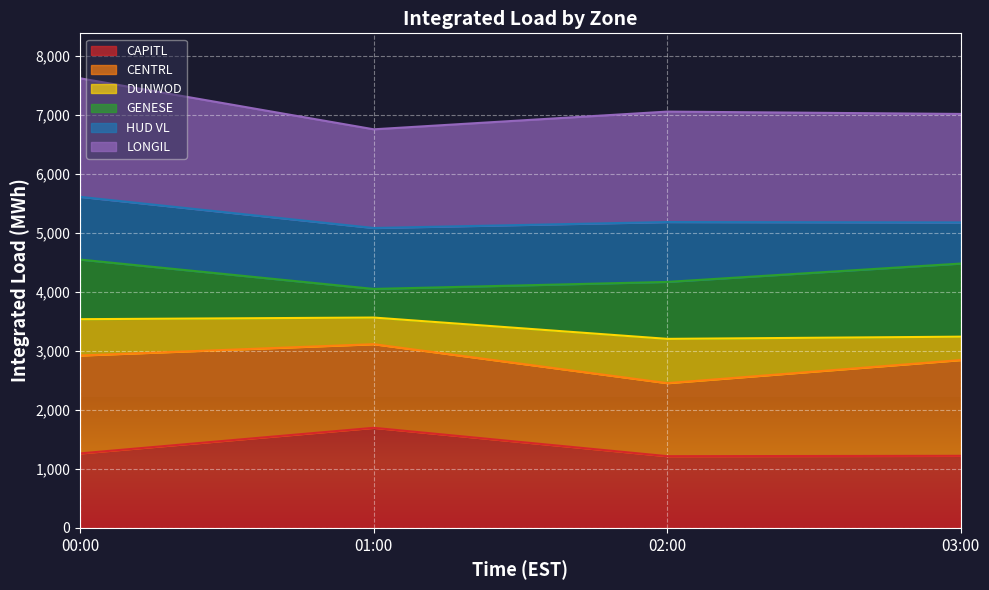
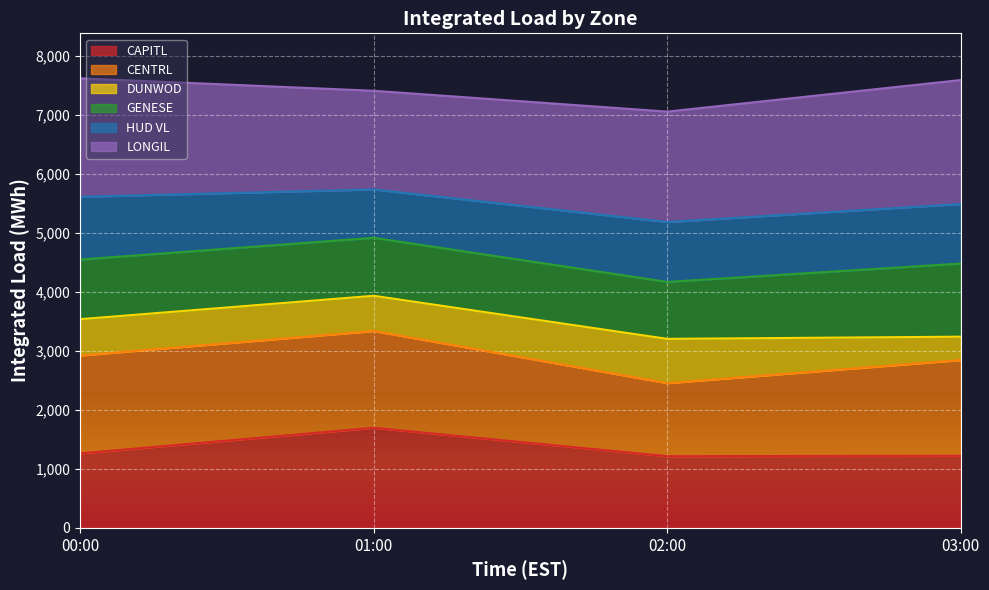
CENTRL, 01:00: 1,400 -> 1,600
DUNWOD, 01:00: 500 -> 600
GENESE, 01:00: 500 -> 1,000
HUD VL, 01:00: 1,000 -> 800
HUD VL, 03:00: 700 -> 1,000
LONGIL, 03:00: 1,800 -> 2,100
